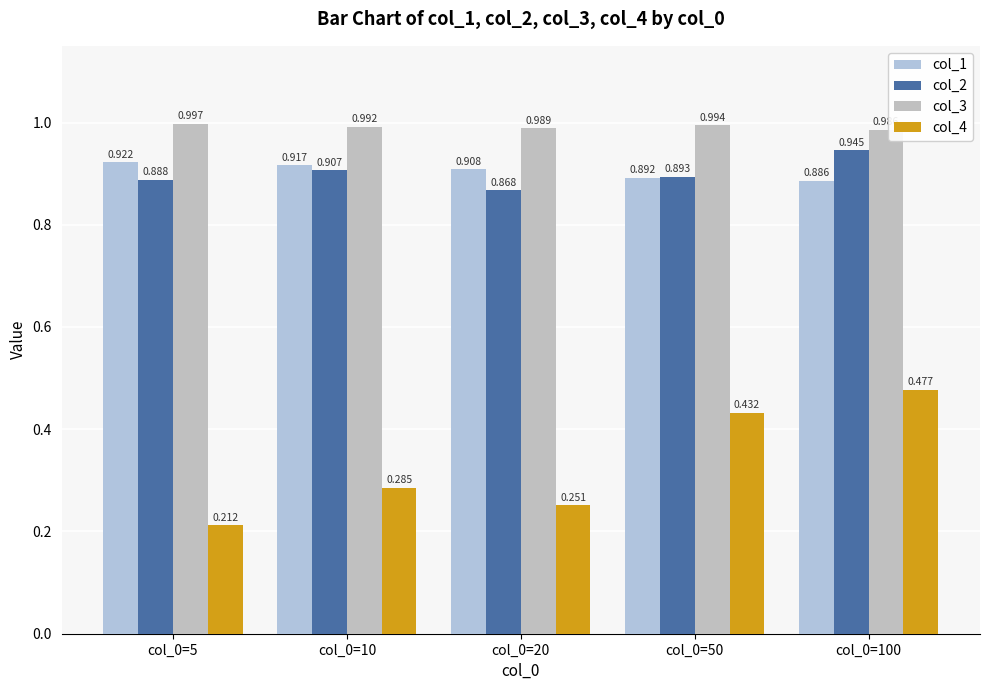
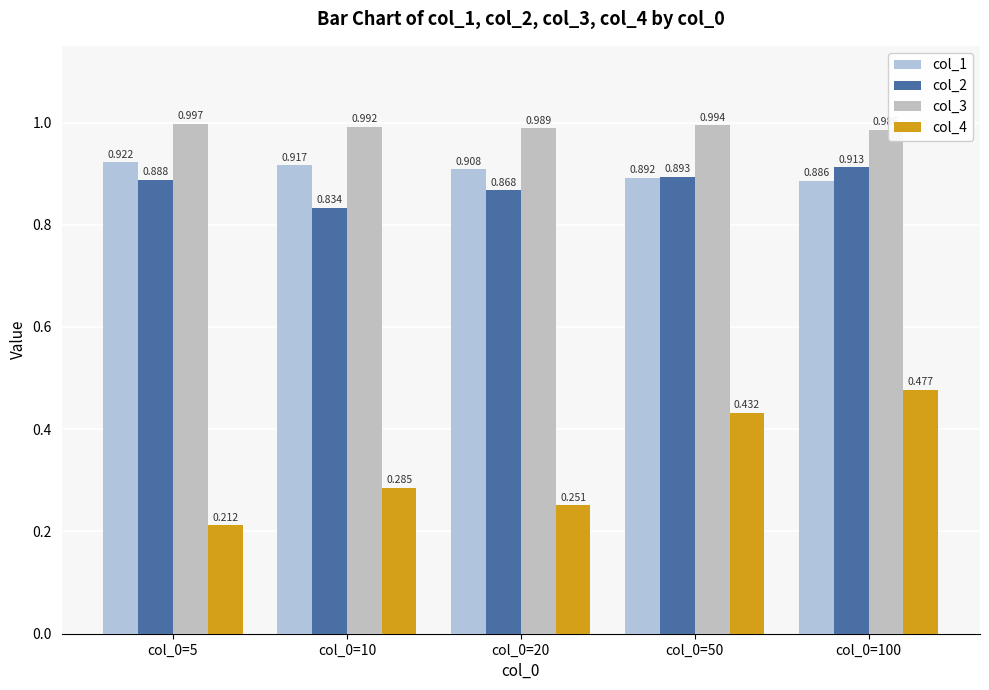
col_2, col_0=10: 0.907 -> 0.834
col_2, col_0=100: 0.945 -> 0.913
